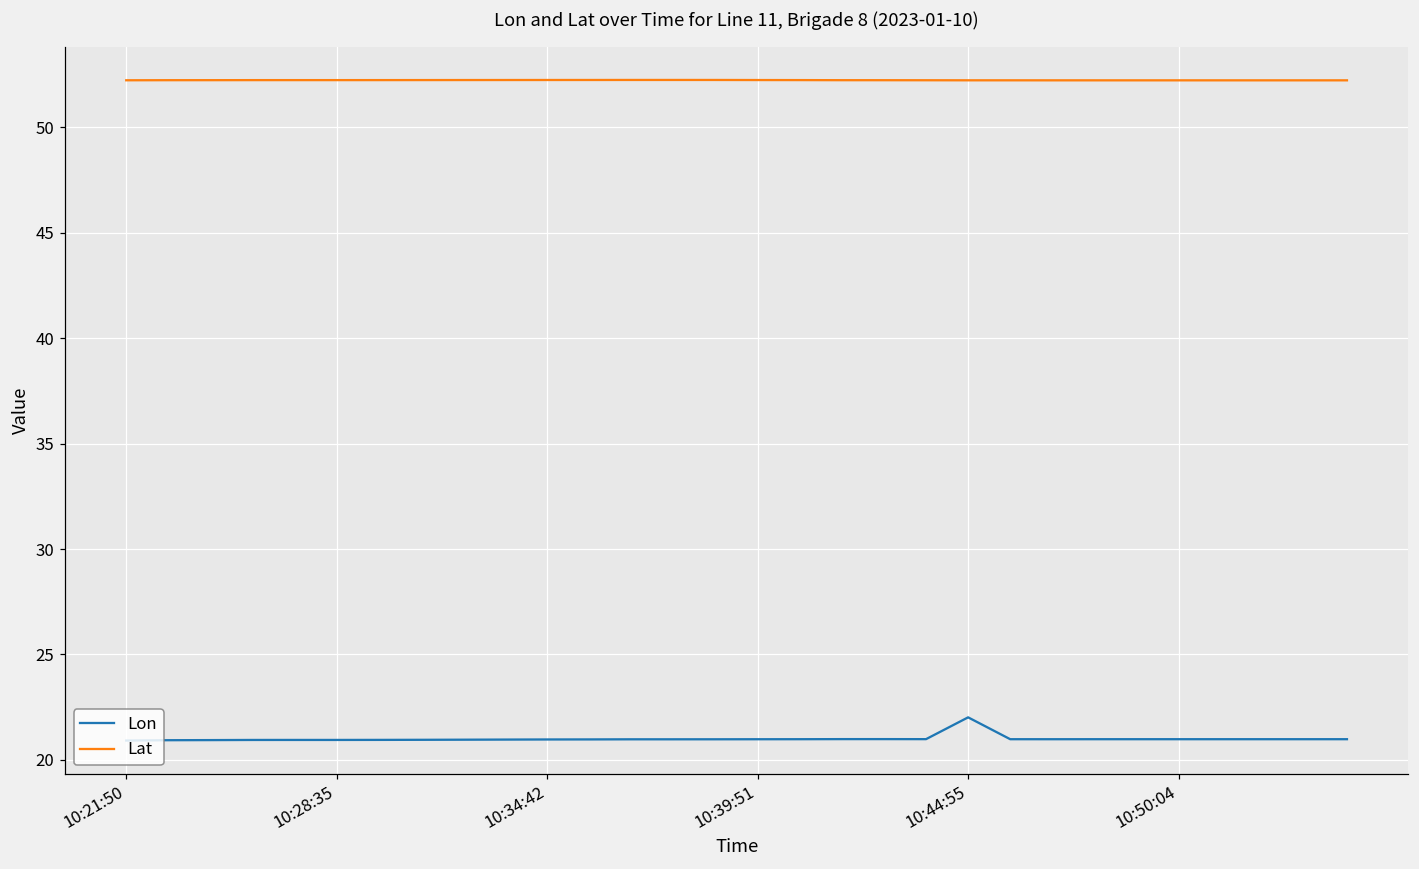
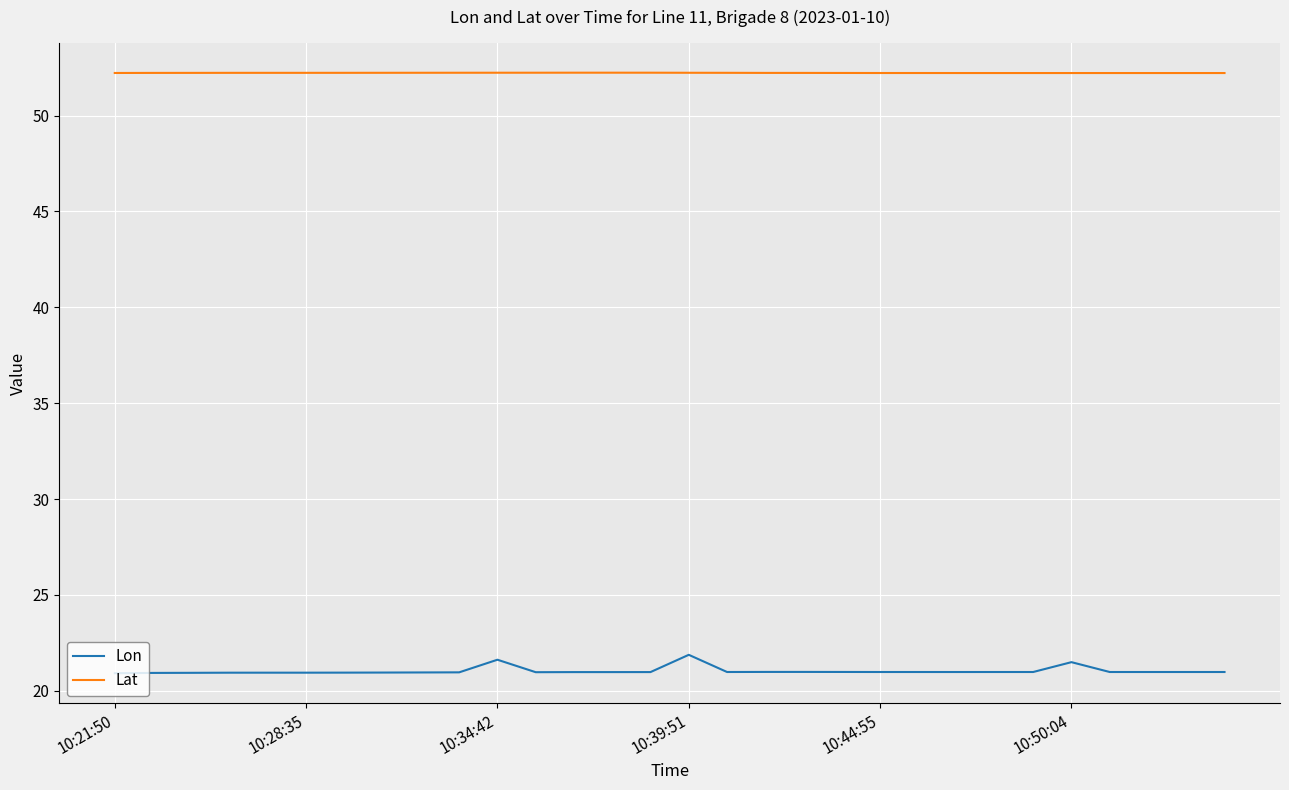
Lon, 10:34:42: 21.0 -> 21.6
Lon, 10:39:51: 21.0 -> 21.9
Lon, 10:44:55: 22.0 -> 21.0
Lon, 10:50:04: 21.0 -> 21.5
